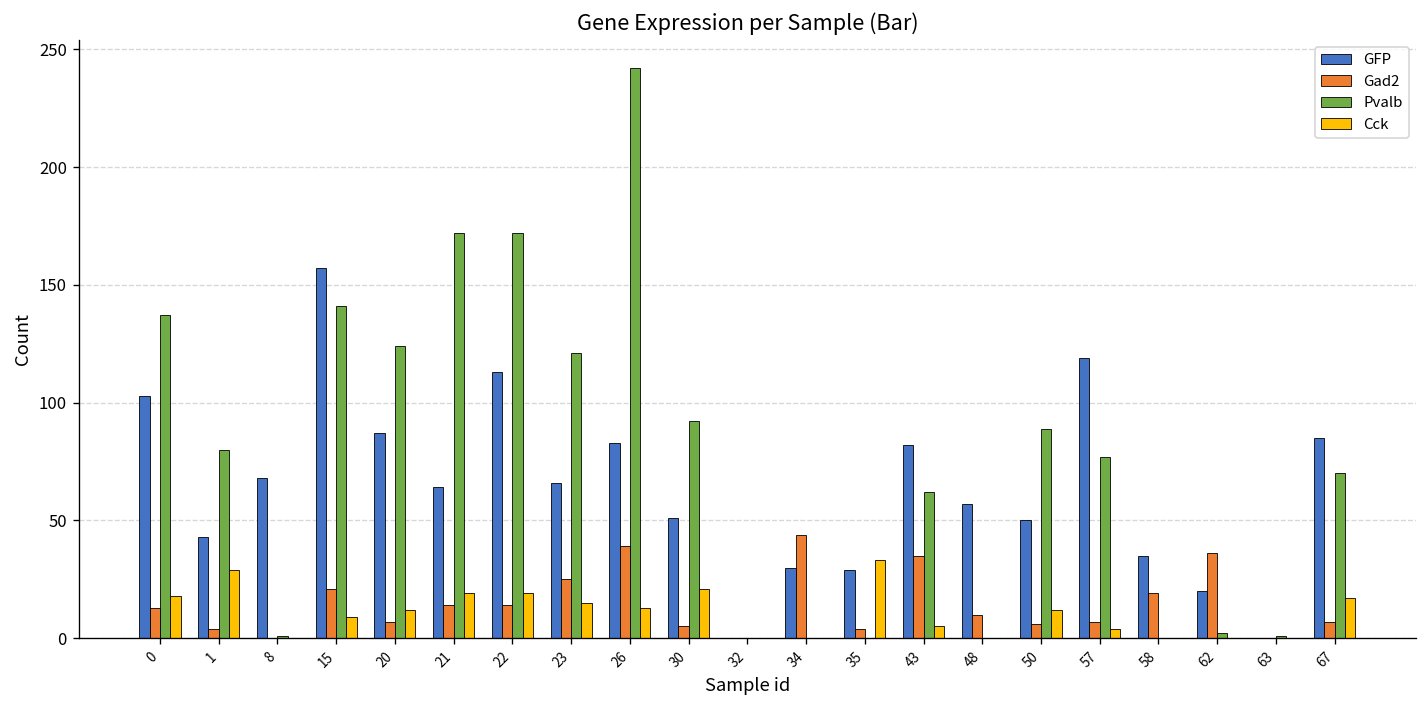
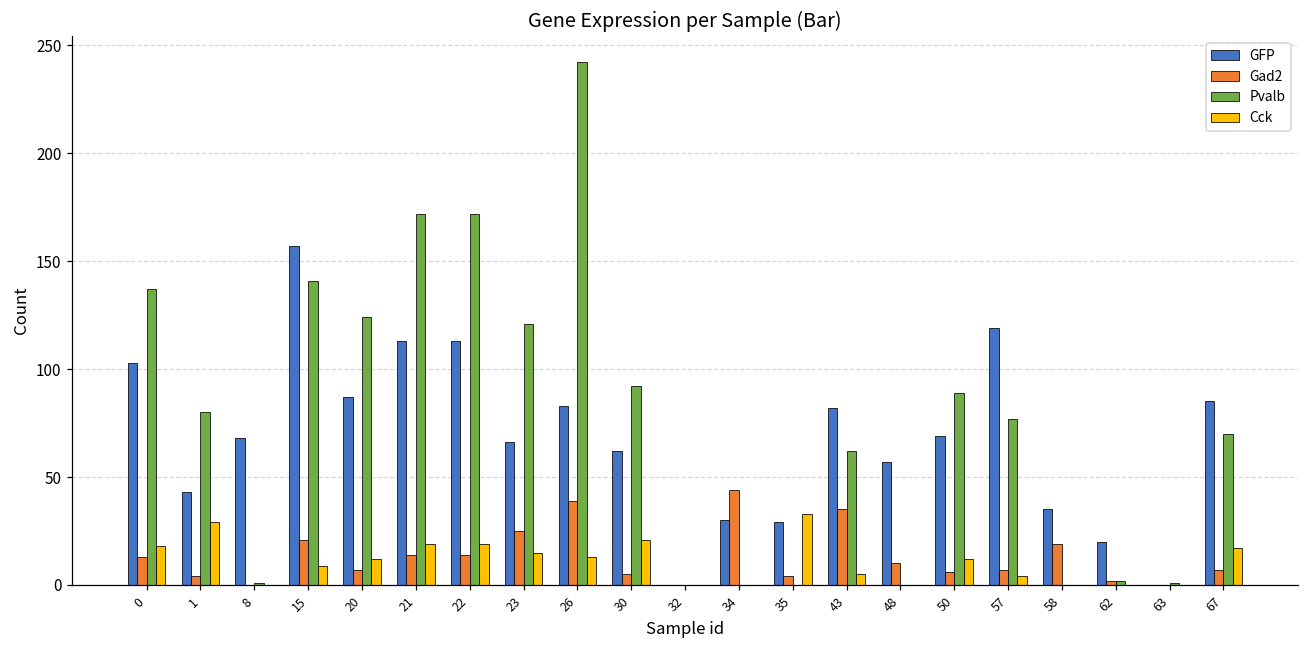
GFP, 21: 64 -> 113
GFP, 30: 51 -> 62
GFP, 50: 50 -> 69
Gad2, 62: 36 -> 2
